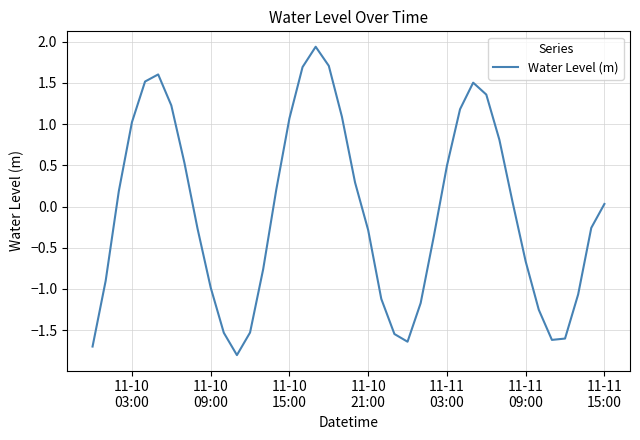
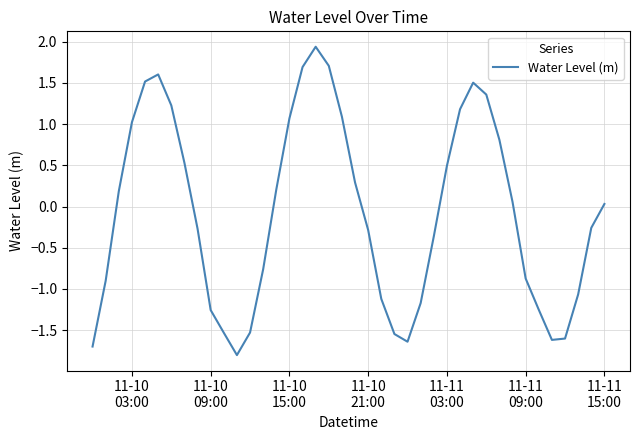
11-10 09:00: -1.0 -> -1.3
11-11 09:00: -0.7 -> -0.9
